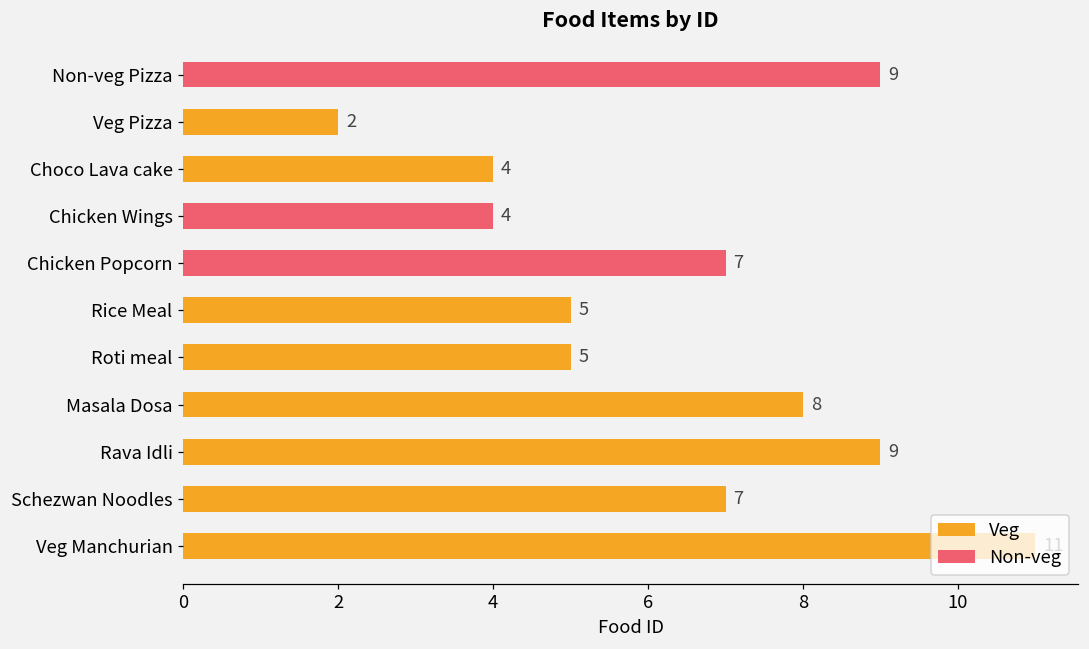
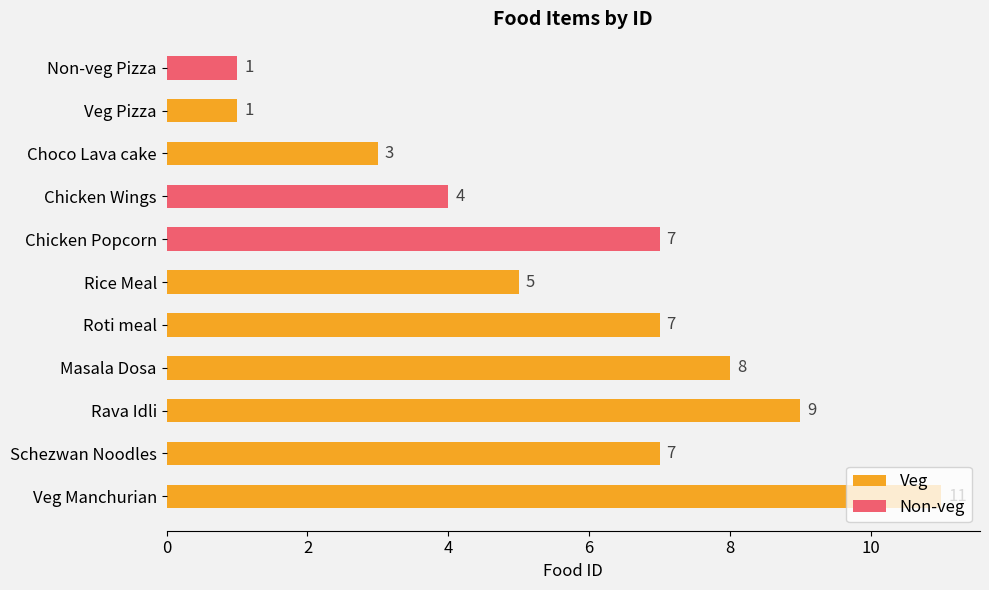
Non-veg Pizza: 9 -> 1
Veg Pizza: 2 -> 1
Choco Lava cake: 4 -> 3
Roti meal: 5 -> 7
